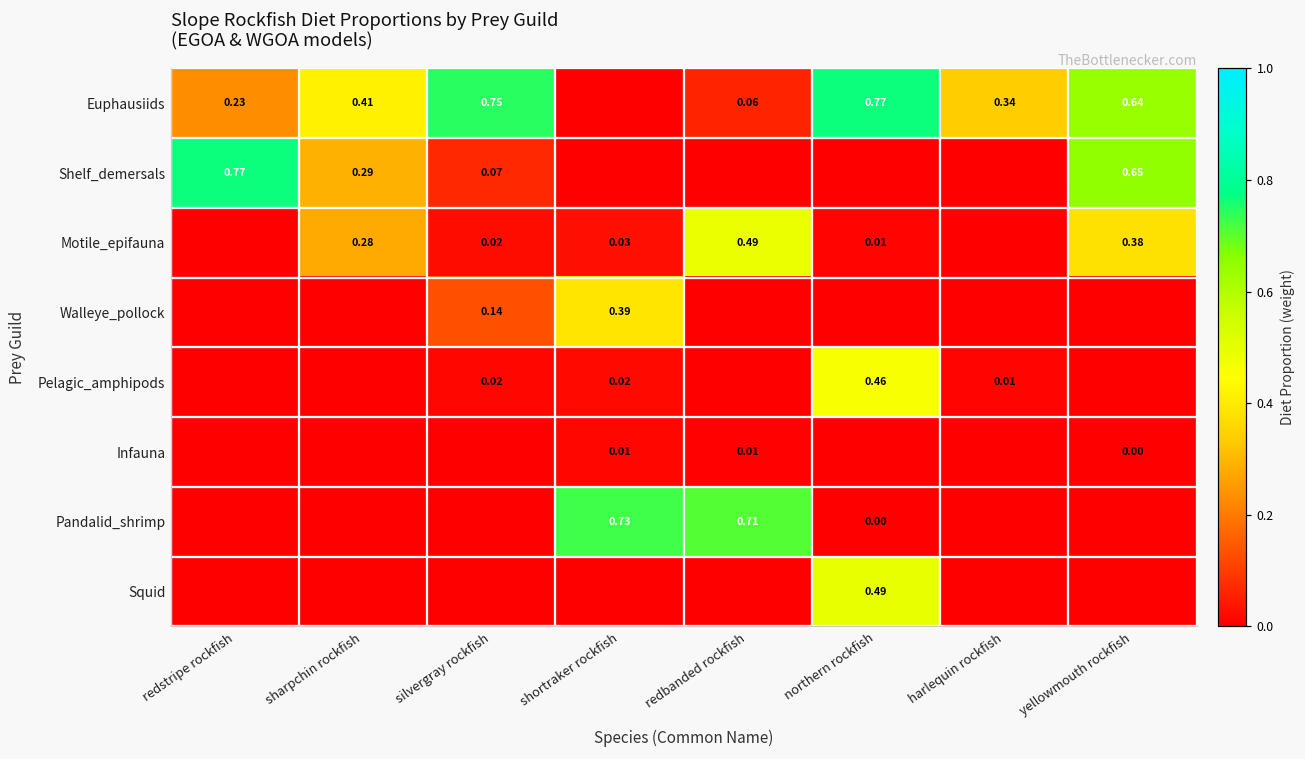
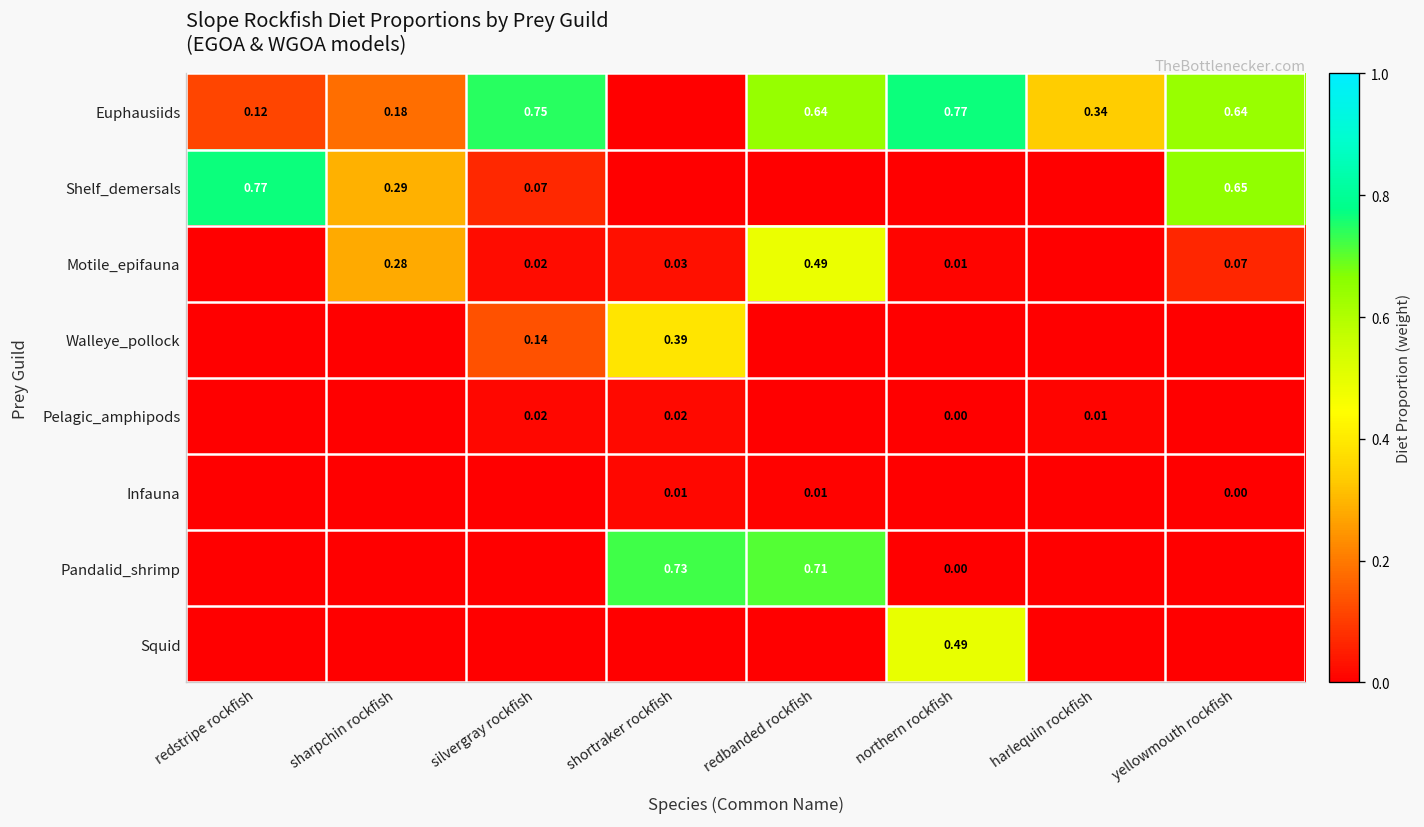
Euphausiids, redstripe rockfish: 0.23 -> 0.12
Euphausiids, sharpchin rockfish: 0.41 -> 0.18
Euphausiids, redbanded rockfish: 0.06 -> 0.64
Motile_epifauna, yellowmouth rockfish: 0.38 -> 0.07
Pelagic_amphipods, northern rockfish: 0.46 -> 0.00
